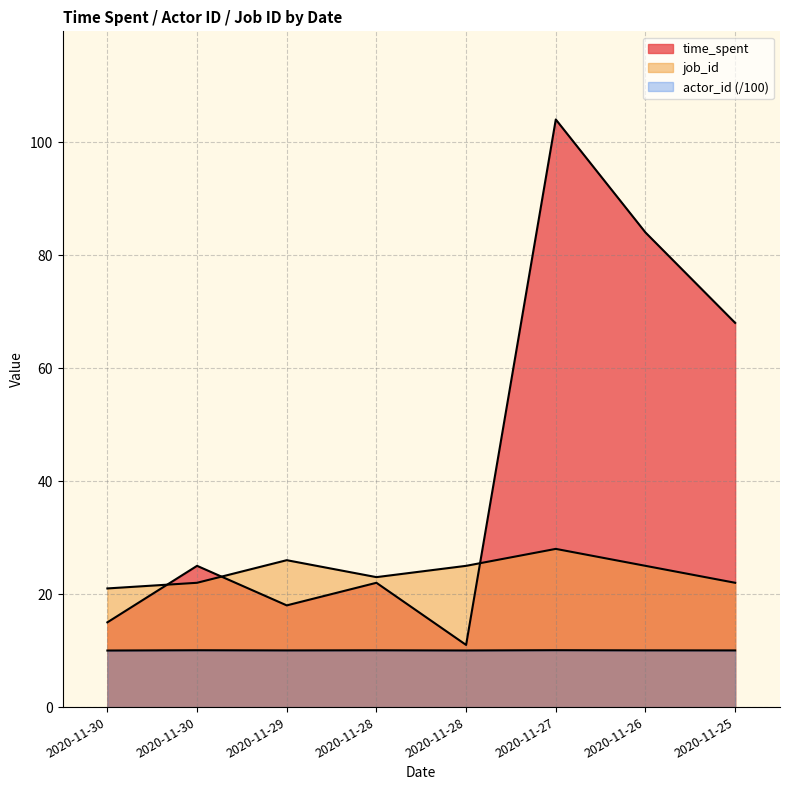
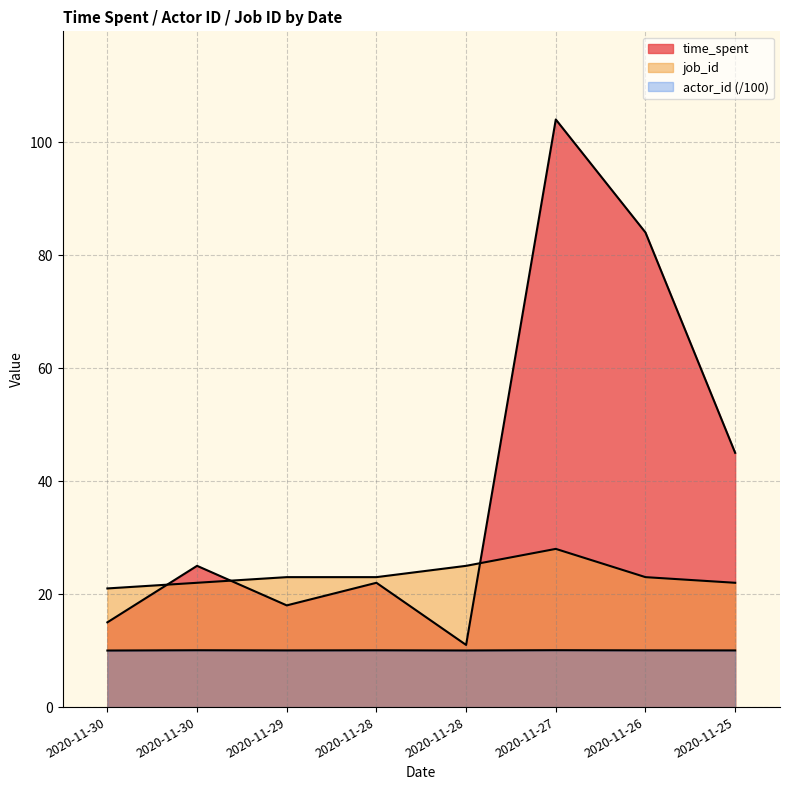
job_id, 2020-11-29: 26 -> 23
job_id, 2020-11-26: 25 -> 23
time_spent, 2020-11-25: 68 -> 45
